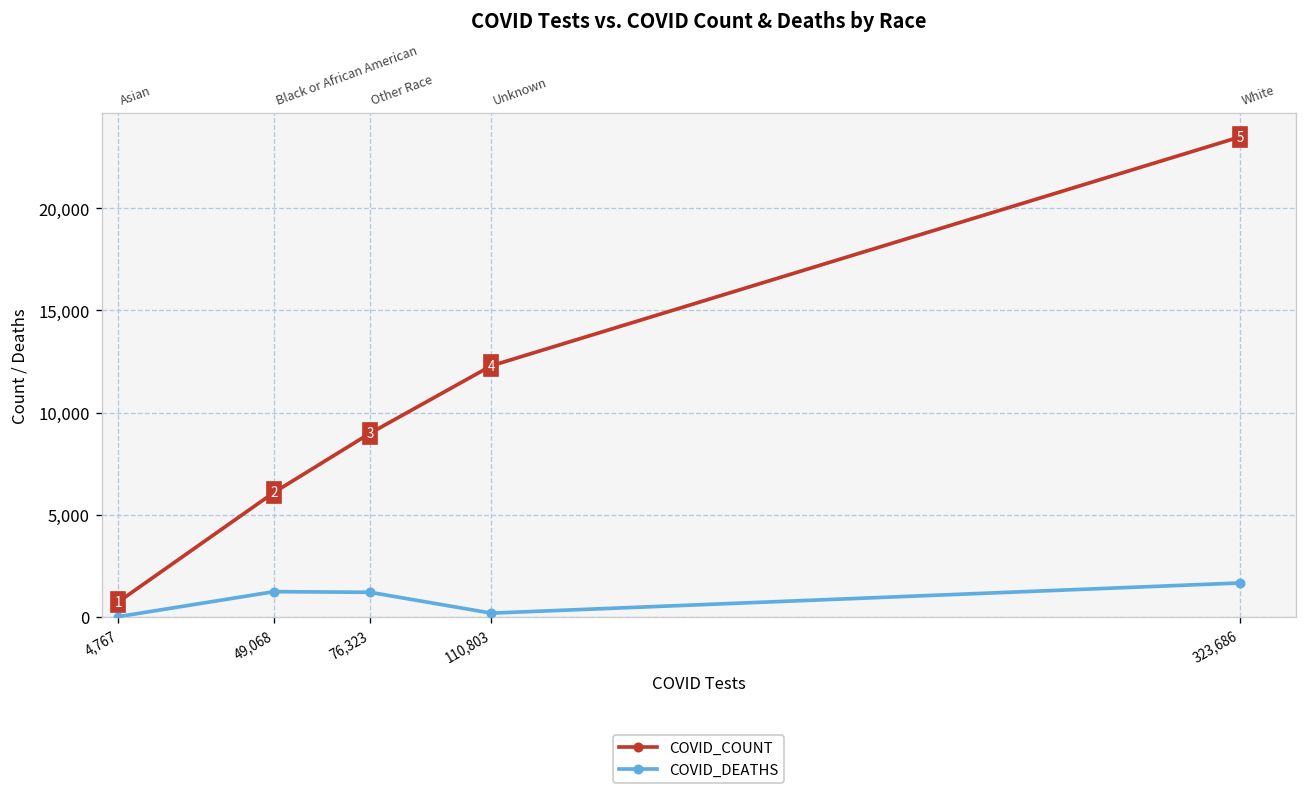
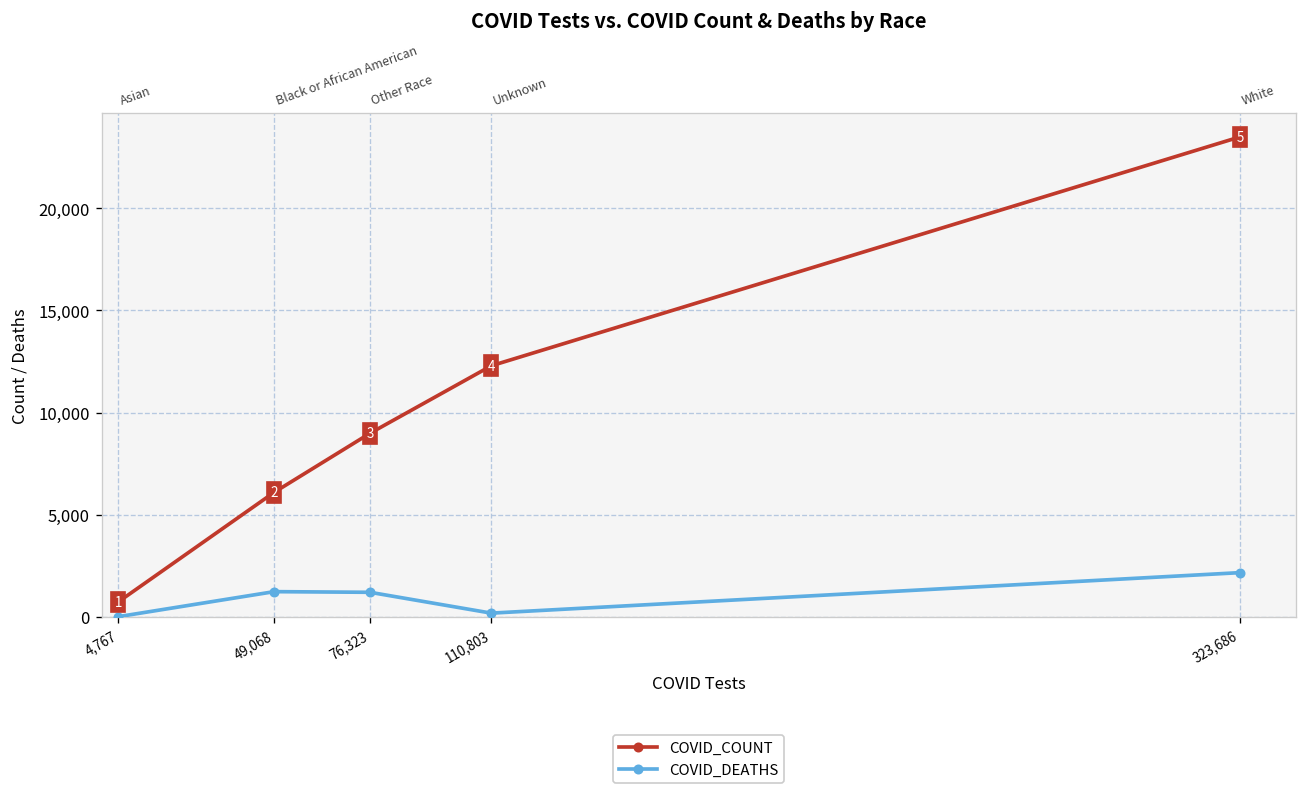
COVID_DEATHS, 323,686: 1,700 -> 2,200
